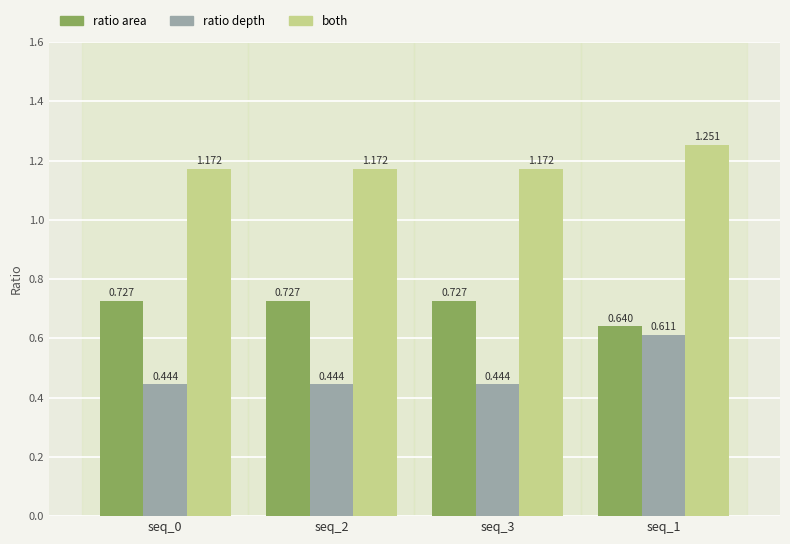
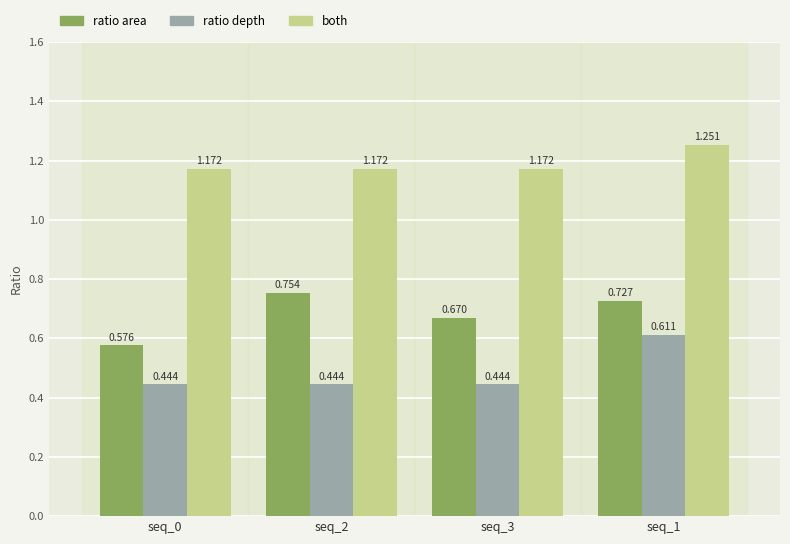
ratio area, seq_0: 0.727 -> 0.576
ratio area, seq_2: 0.727 -> 0.754
ratio area, seq_3: 0.727 -> 0.670
ratio area, seq_1: 0.640 -> 0.727
